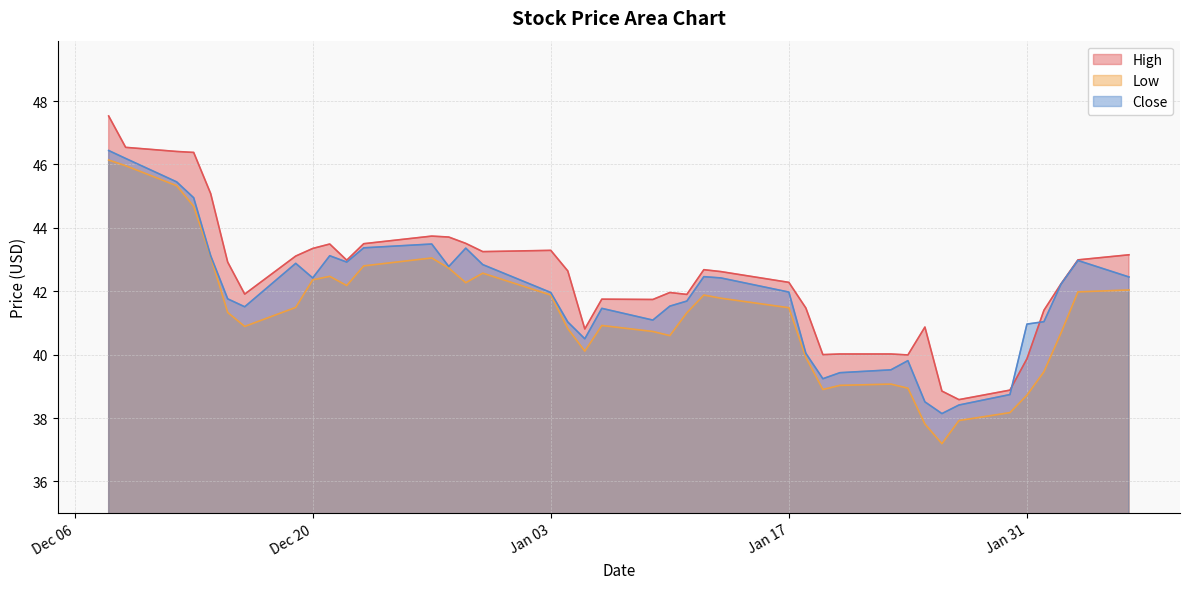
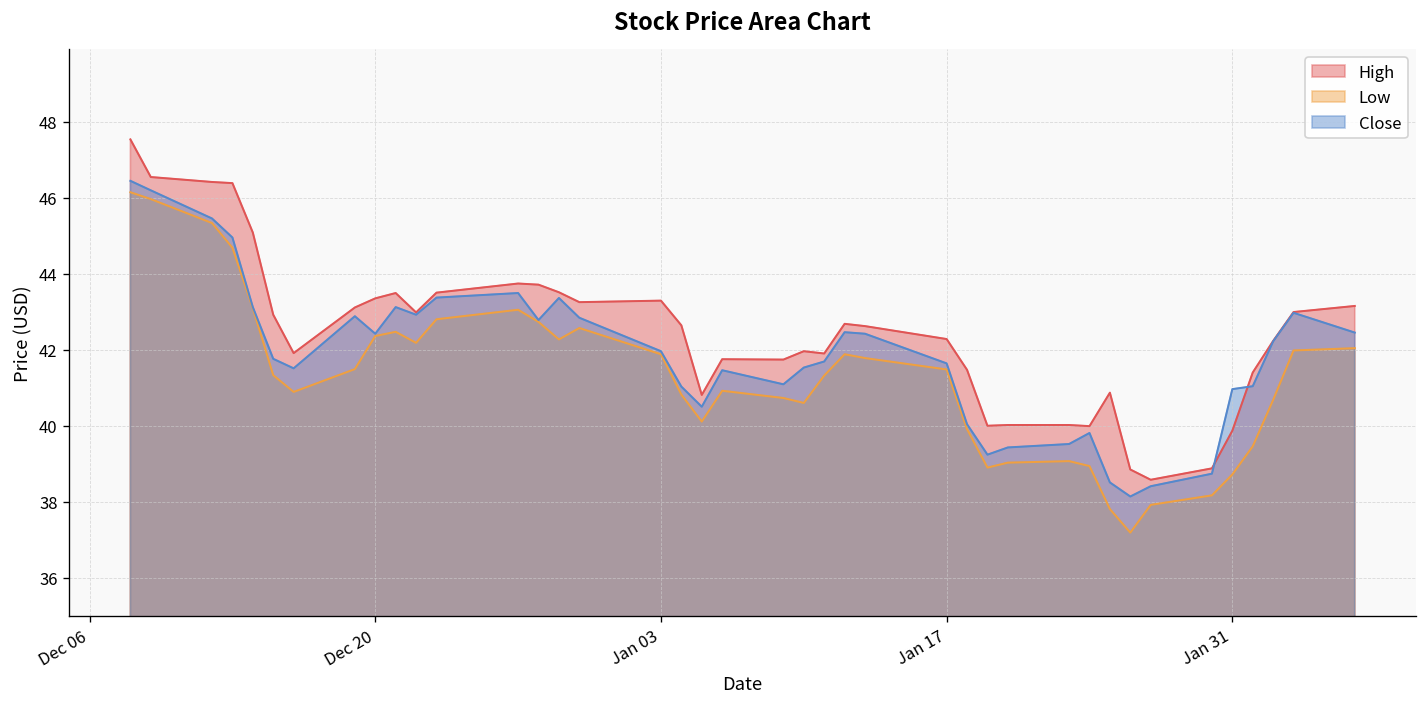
Close, Jan 17: 42.0 -> 41.6
